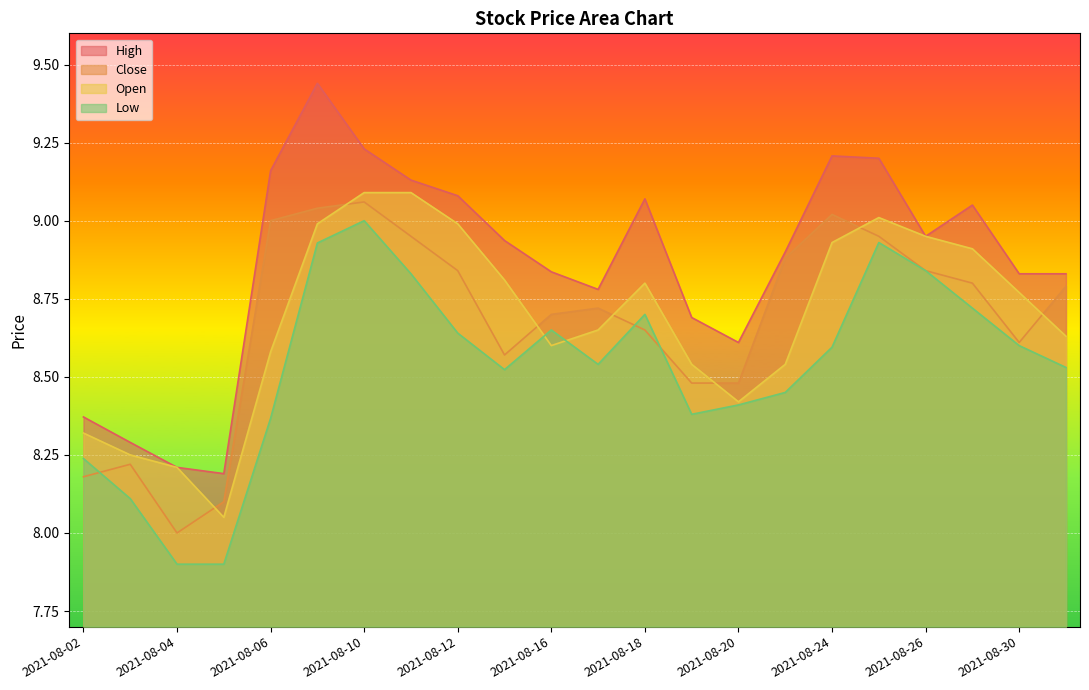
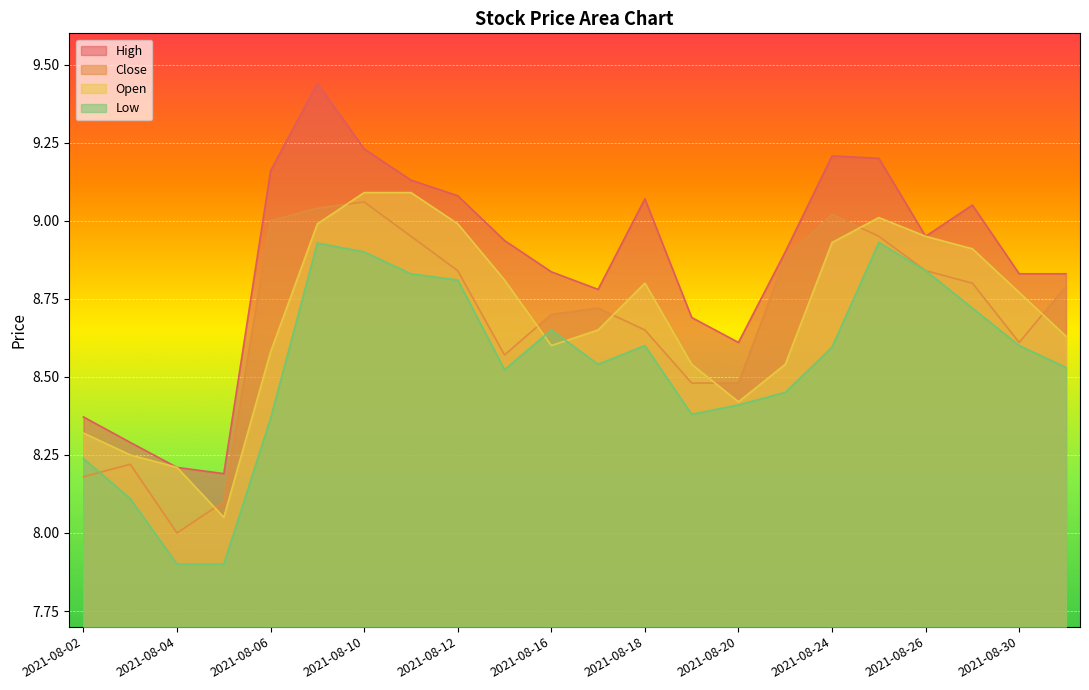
Low, 2021-08-10: 9.0 -> 8.9
Low, 2021-08-12: 8.64 -> 8.81
Low, 2021-08-18: 8.7 -> 8.6
